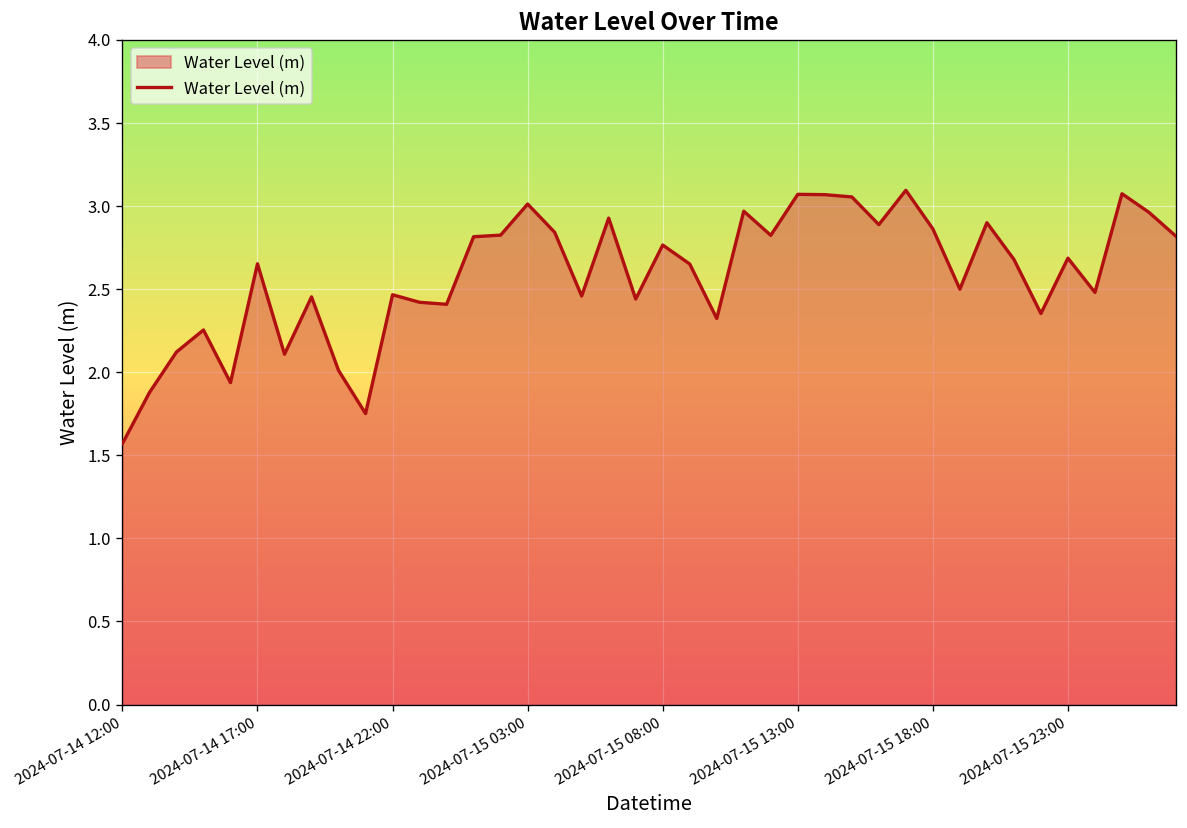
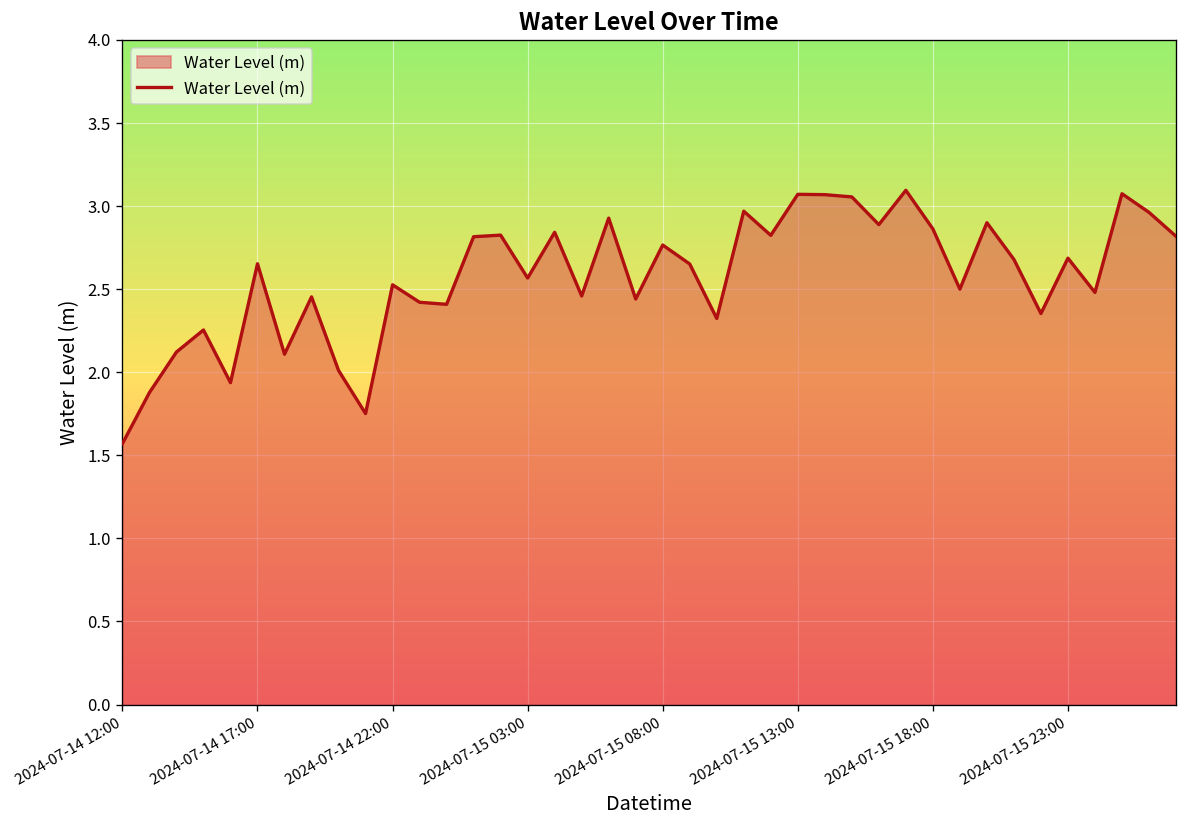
2024-07-14 22:00: 2.47 -> 2.53
2024-07-15 03:00: 3.01 -> 2.57
